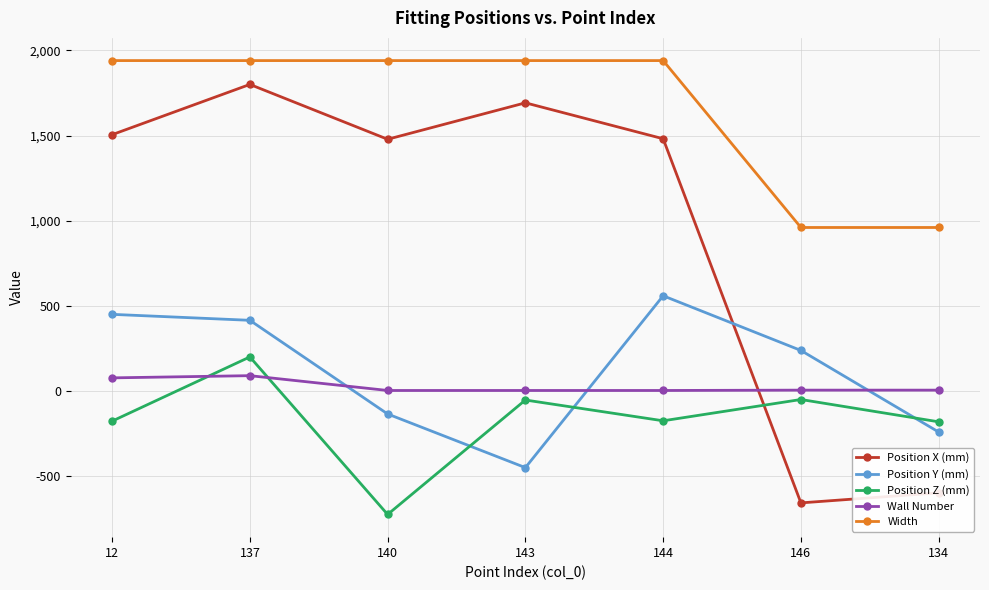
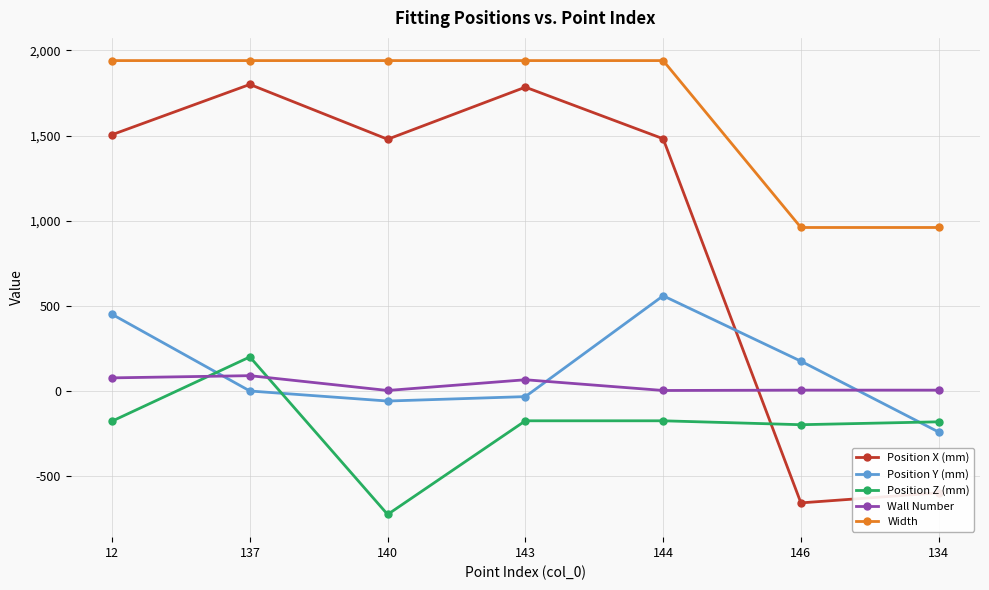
Position Y (mm), 137: 420 -> 0
Position Y (mm), 140: -140 -> -60
Position X (mm), 143: 1,690 -> 1,780
Position Y (mm), 143: -450 -> -30
Position Z (mm), 143: -50 -> -180
Wall Number, 143: 0 -> 70
Position Y (mm), 146: 240 -> 180
Position Z (mm), 146: -50 -> -200
